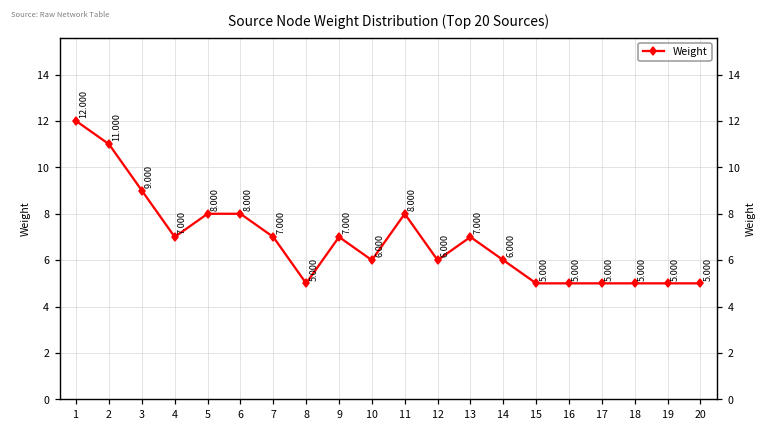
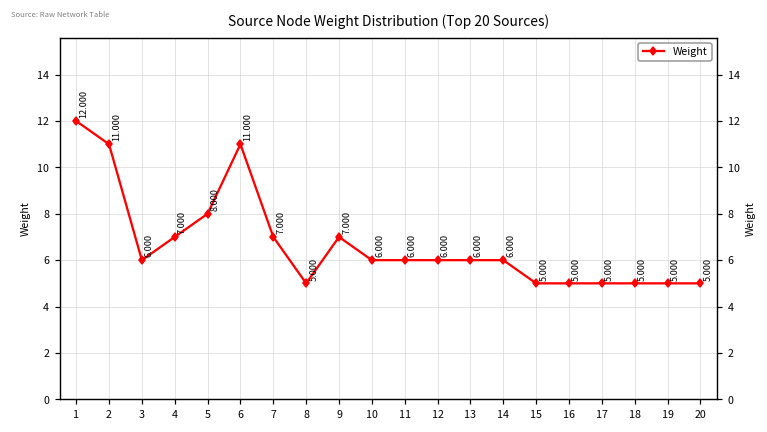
3: 9.000 -> 6.000
6: 8.000 -> 11.000
11: 8.000 -> 6.000
13: 7.000 -> 6.000
